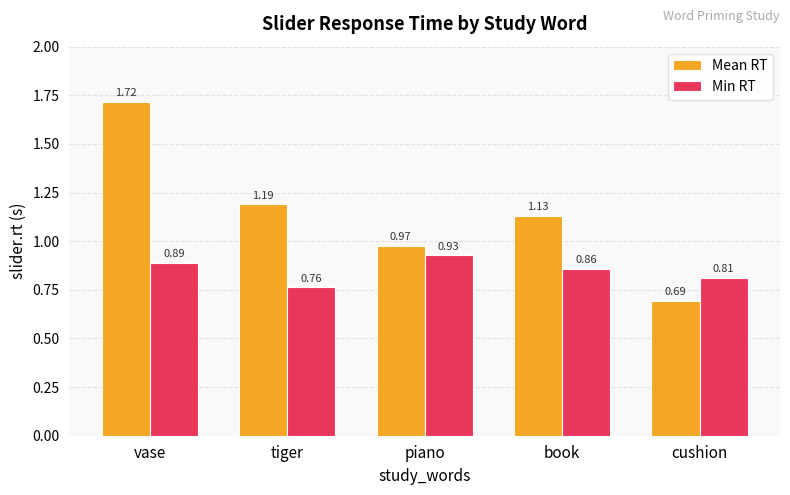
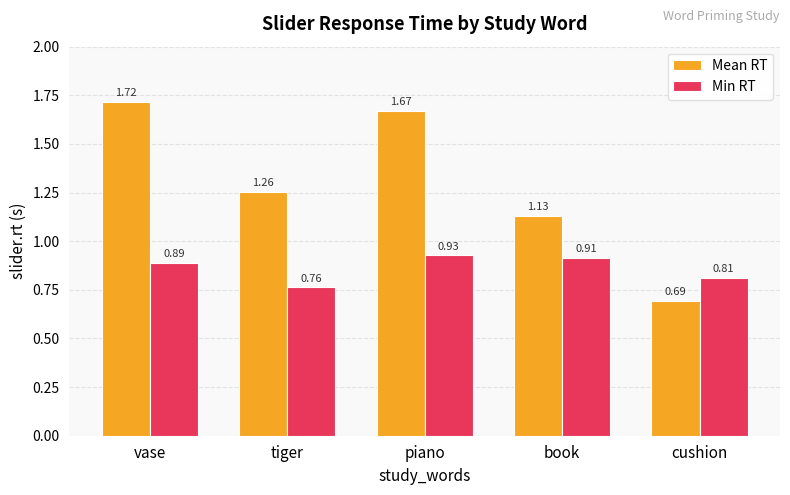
Mean RT, tiger: 1.19 -> 1.26
Mean RT, piano: 0.97 -> 1.67
Min RT, book: 0.86 -> 0.91
